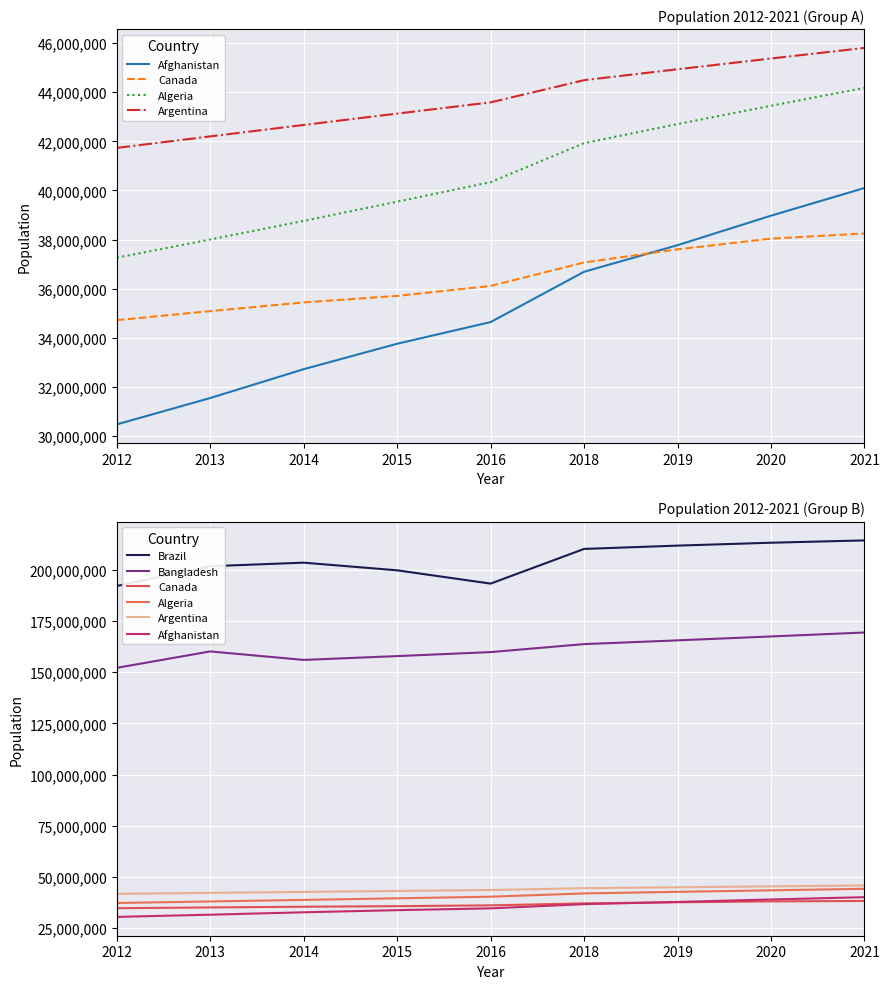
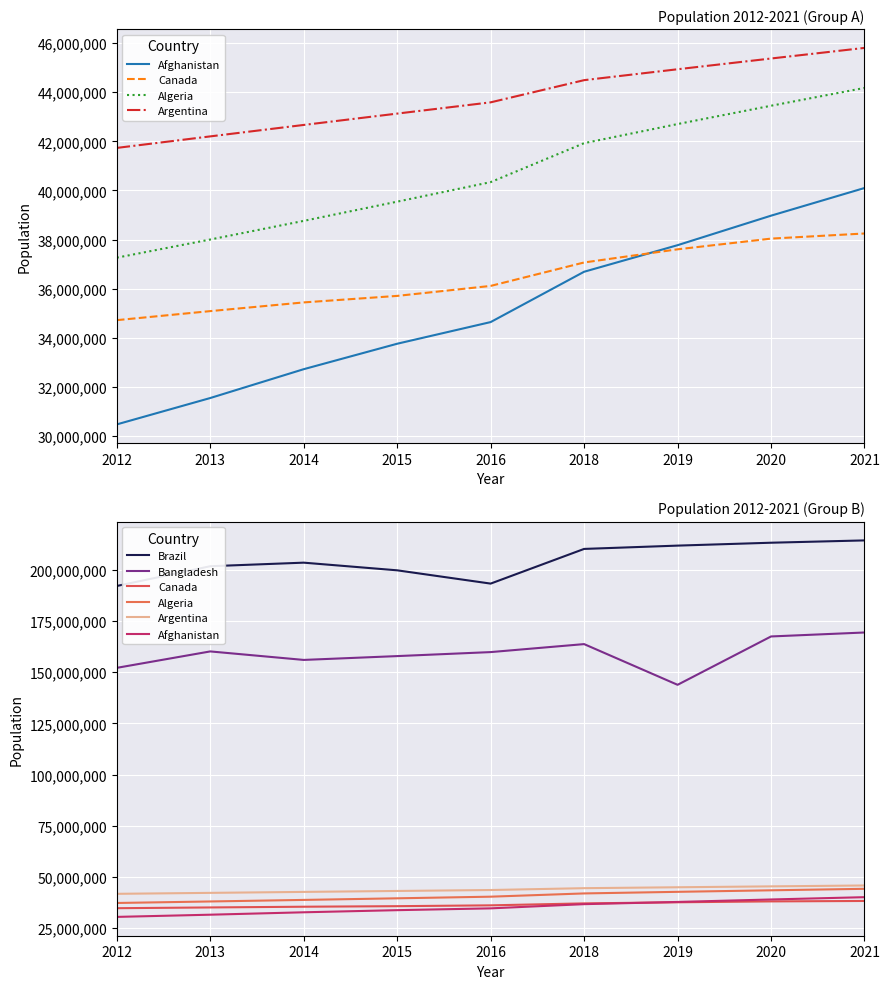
Population 2012-2021 (Group B), Bangladesh, 2019: 166,000,000 -> 144,000,000
